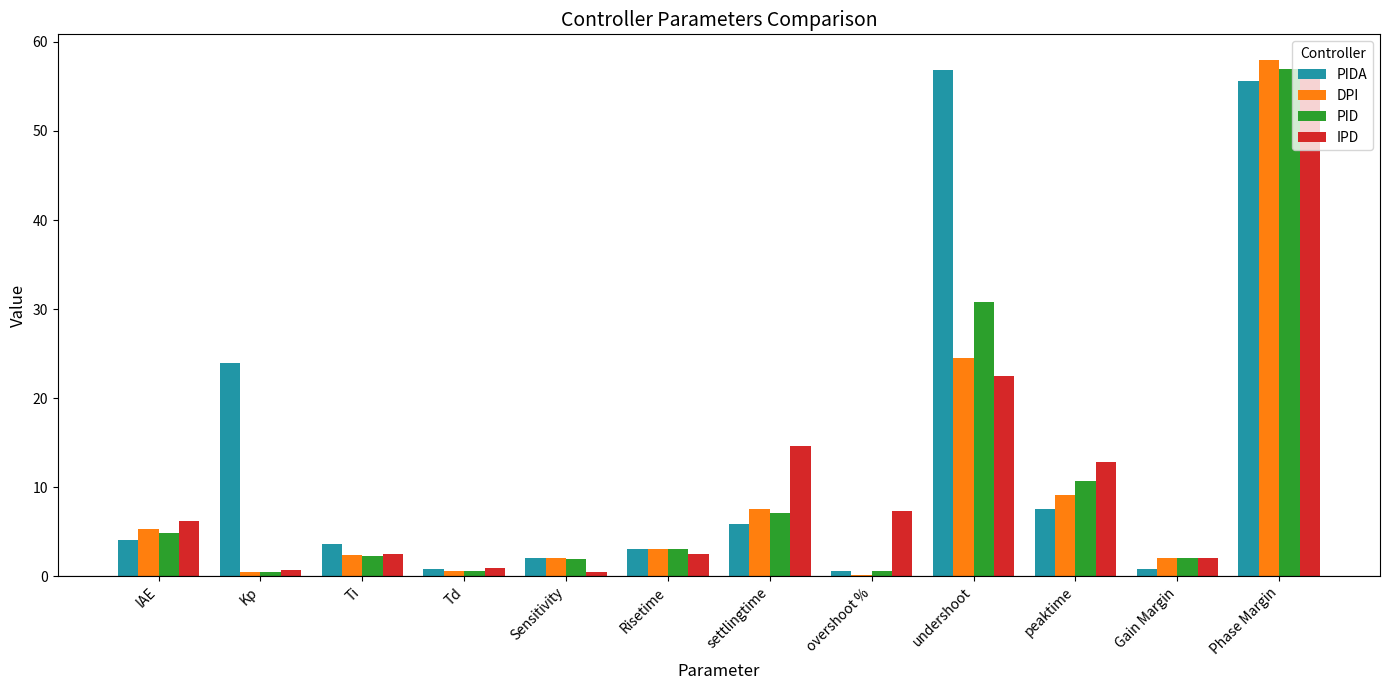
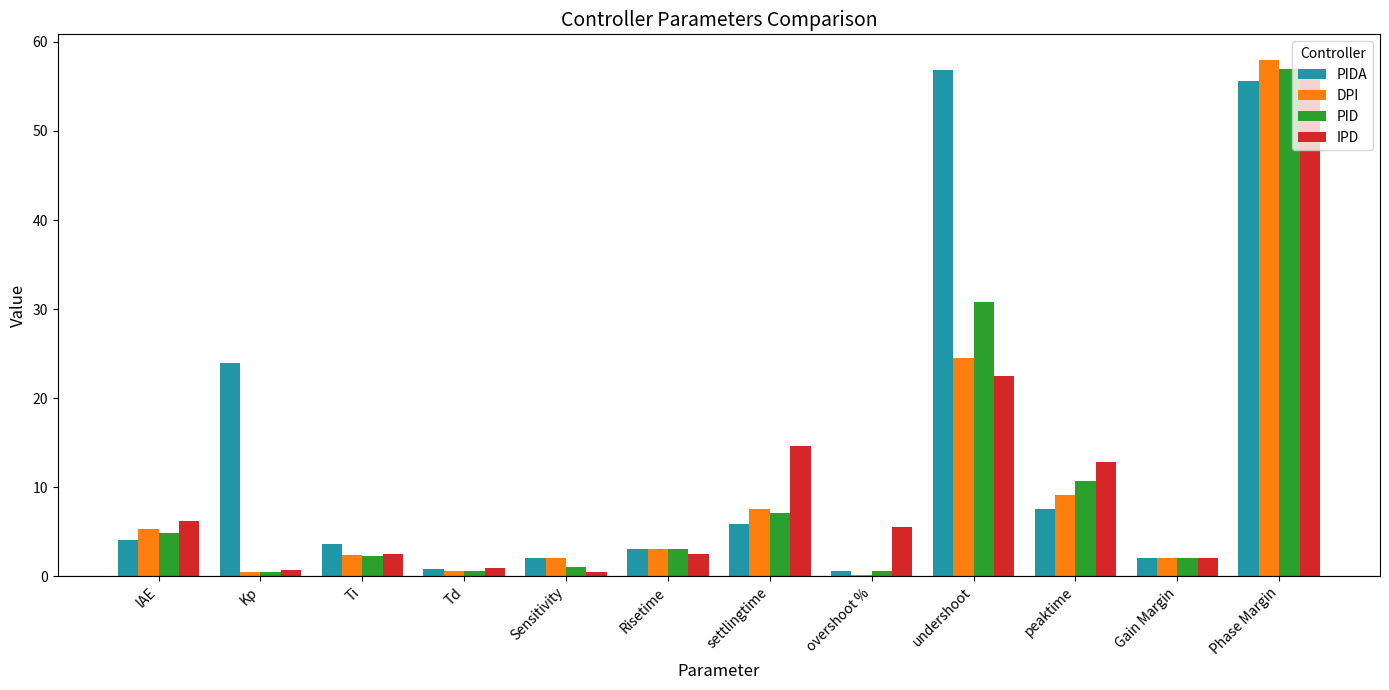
PID, Sensitivity: 2 -> 1
IPD, overshoot %: 7 -> 6
PIDA, Gain Margin: 1 -> 2
